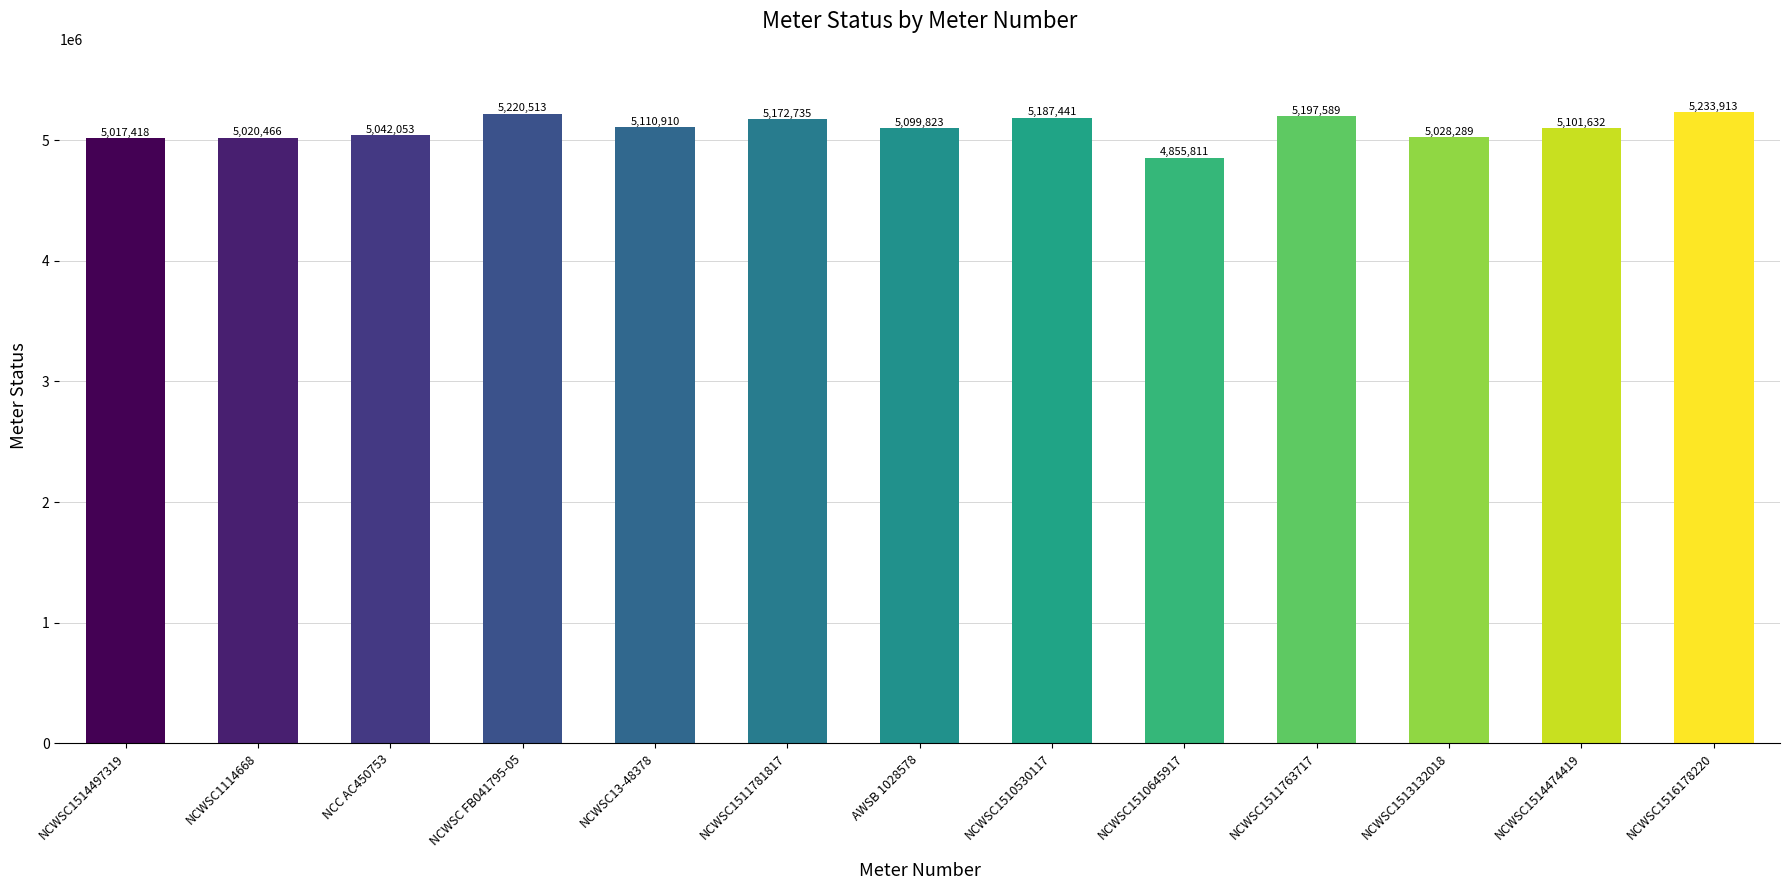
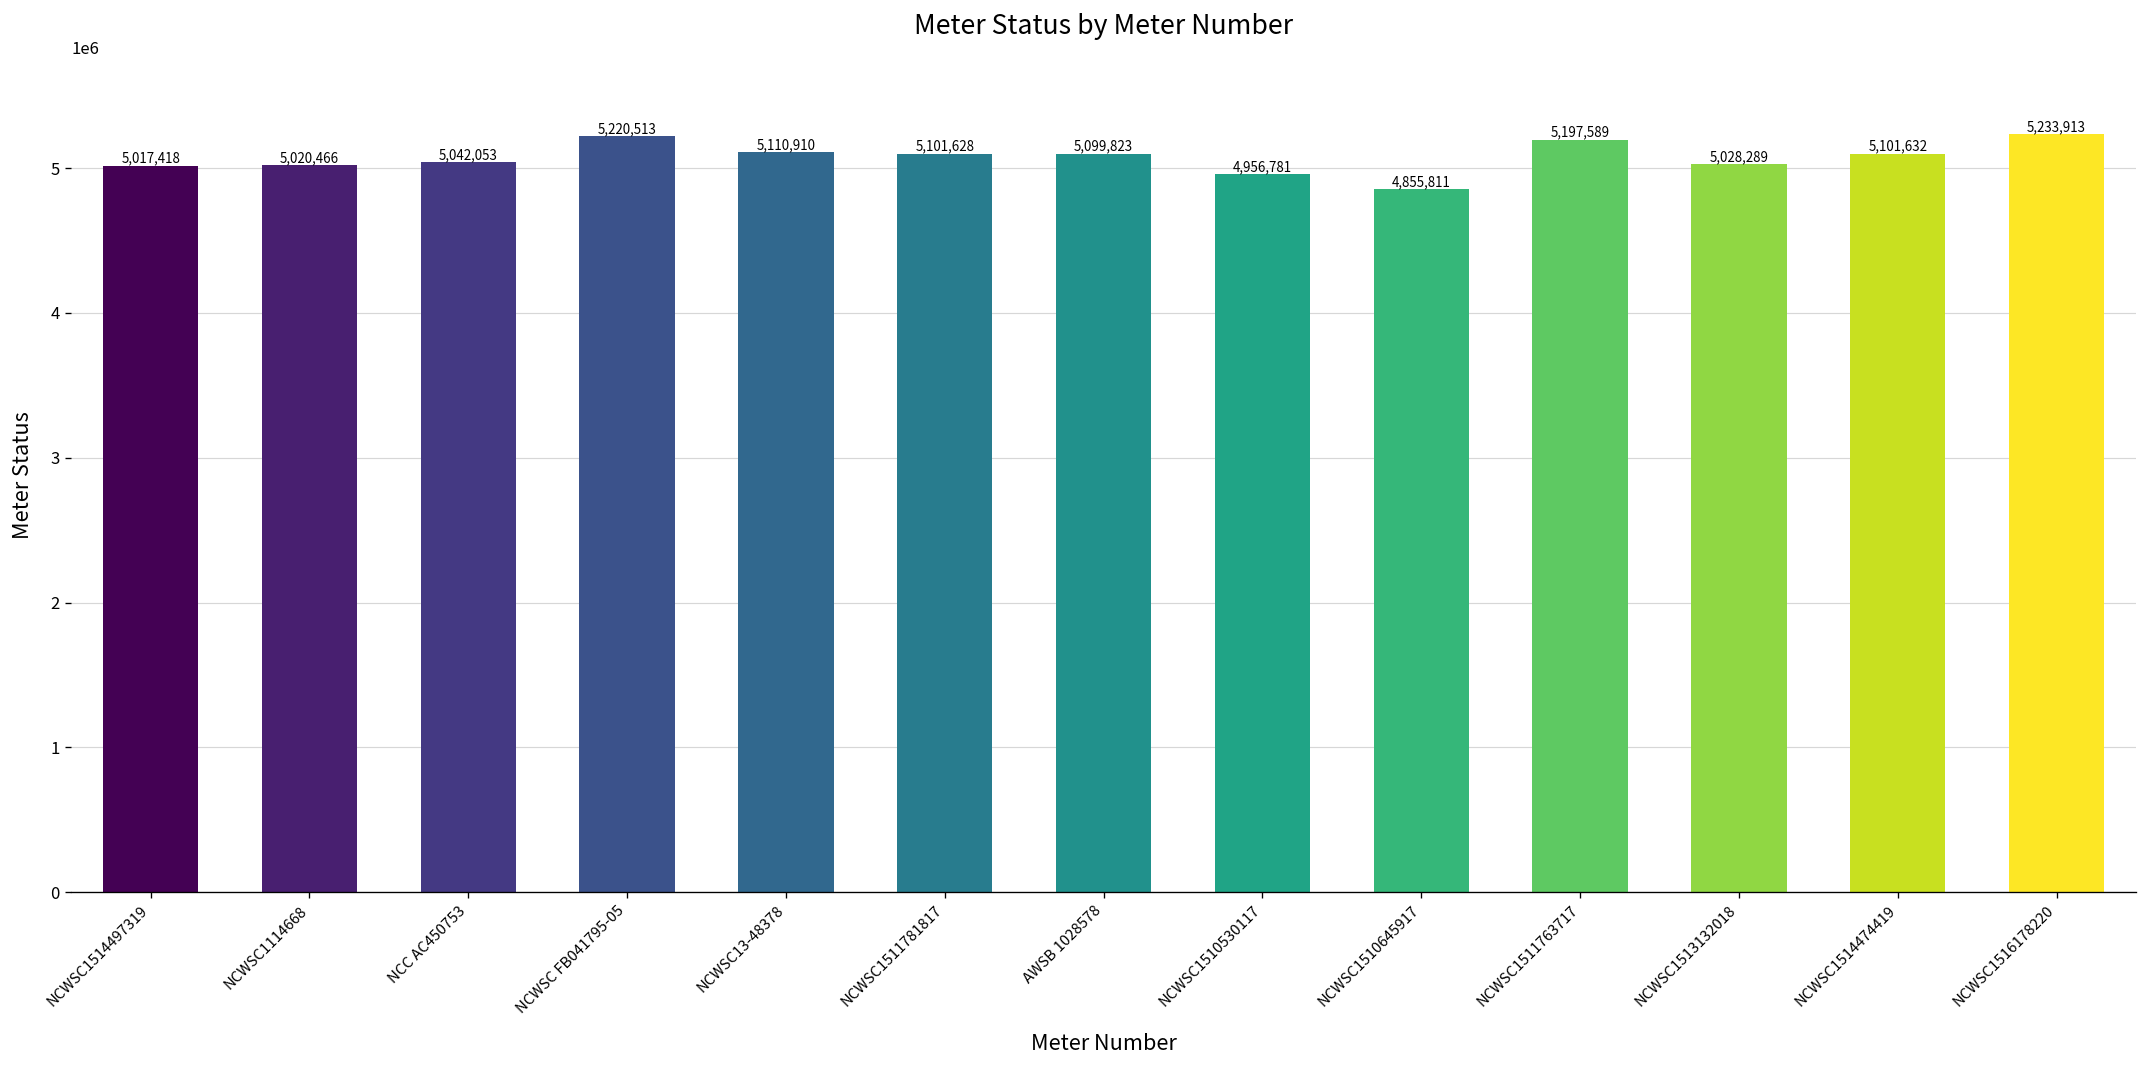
NCWSC1511781817: 5,172,735 -> 5,101,628
NCWSC1510530117: 5,187,441 -> 4,956,781
